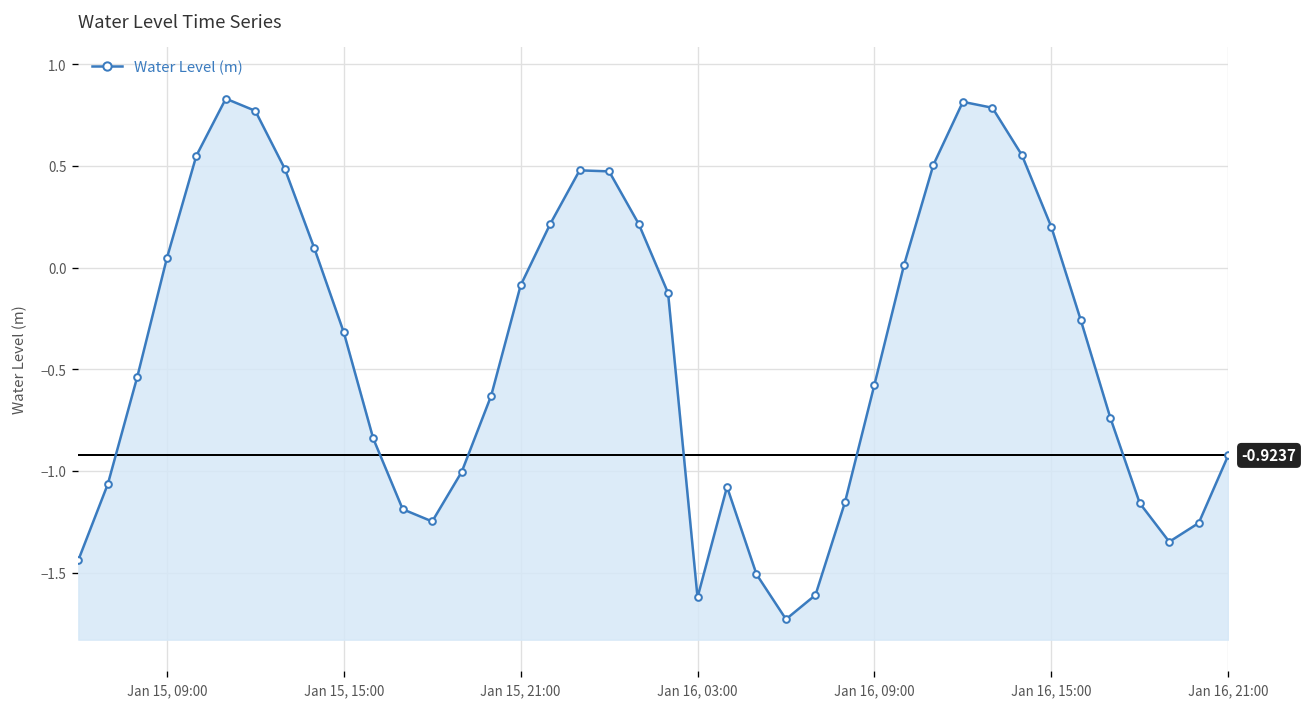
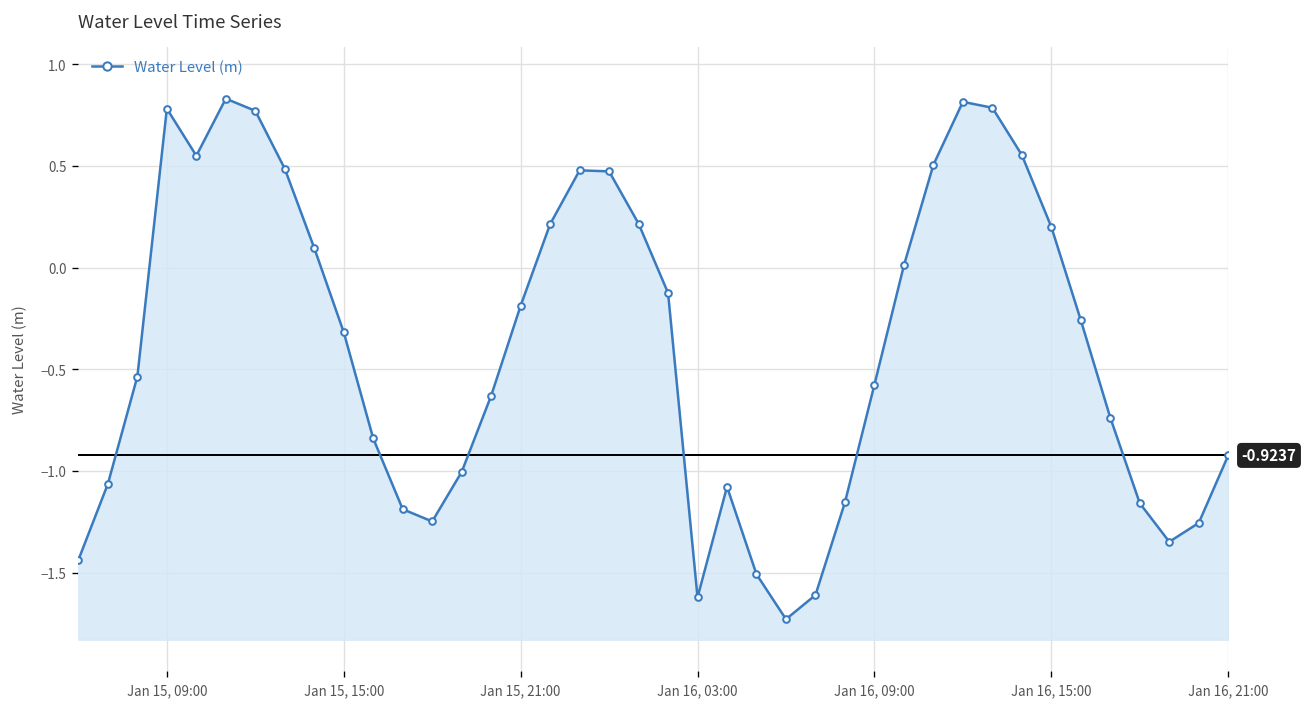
Jan 15, 09:00: 0.05 -> 0.78
Jan 15, 21:00: -0.09 -> -0.19
